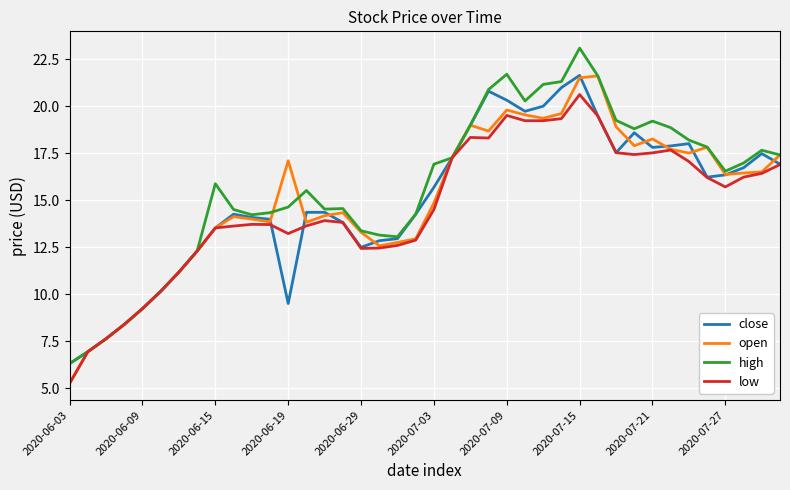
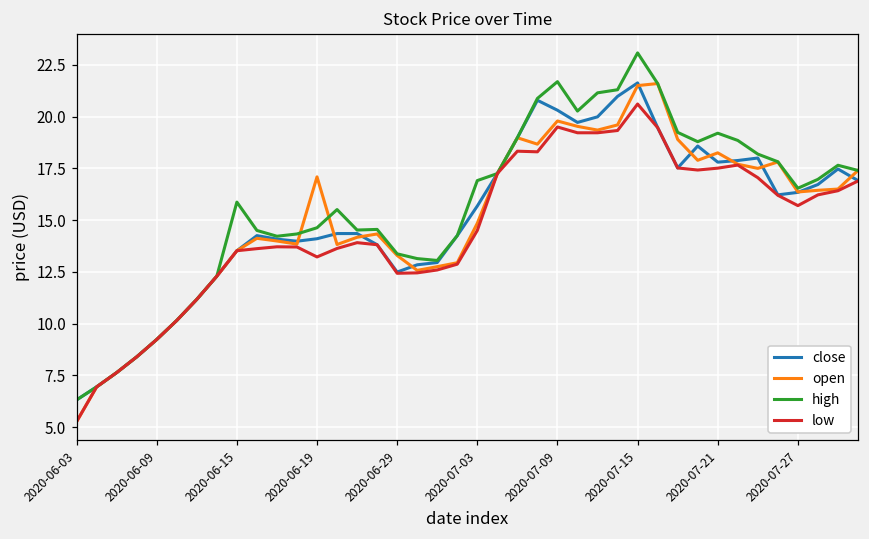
close, 2020-06-19: 9.5 -> 14.1
